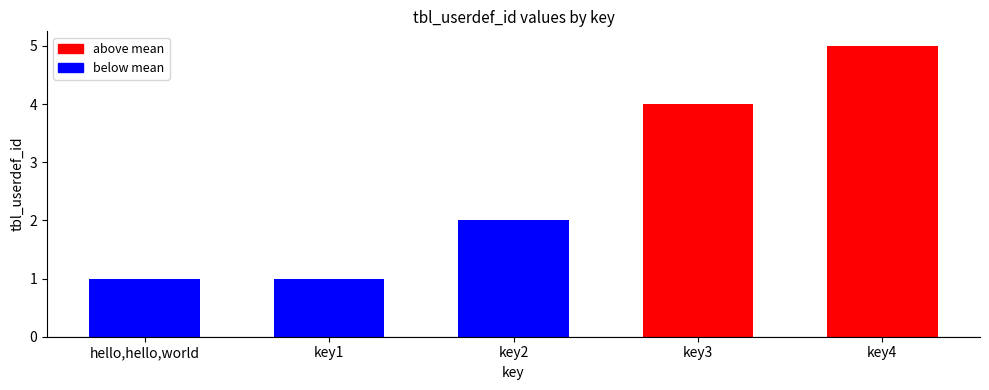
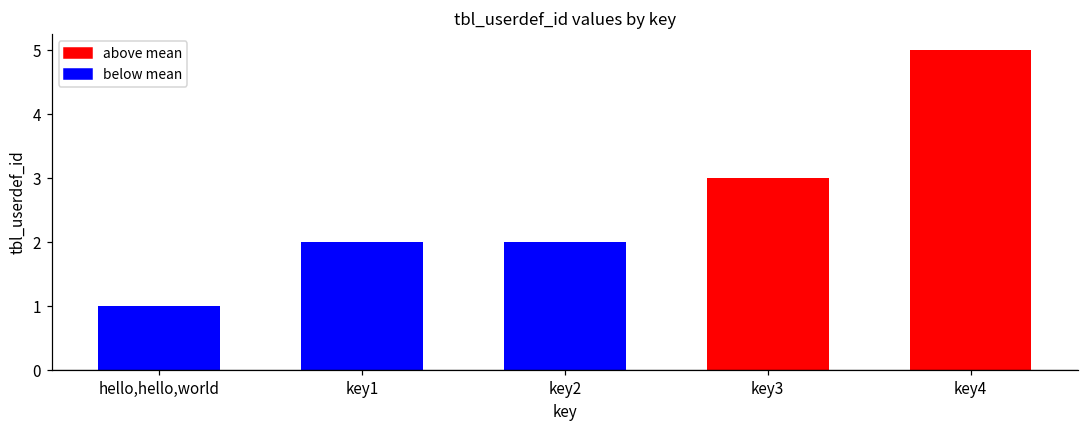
key1: 1 -> 2
key3: 4 -> 3
